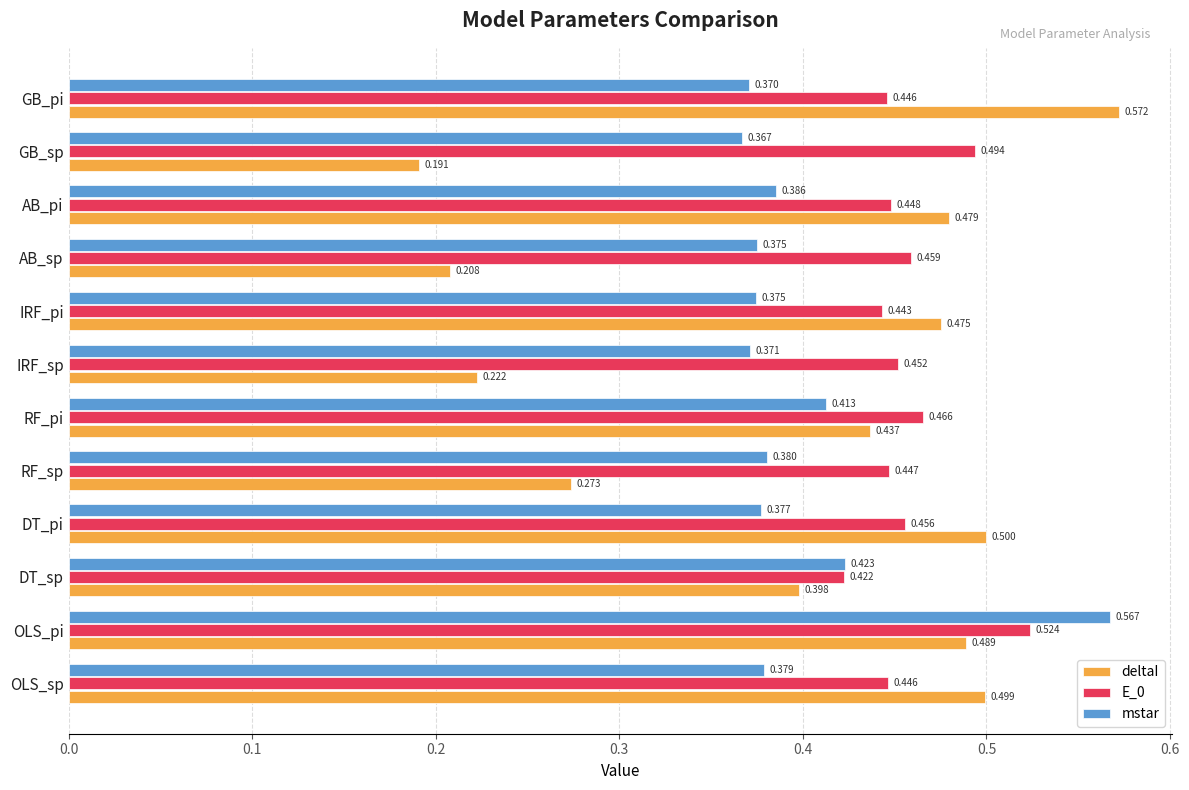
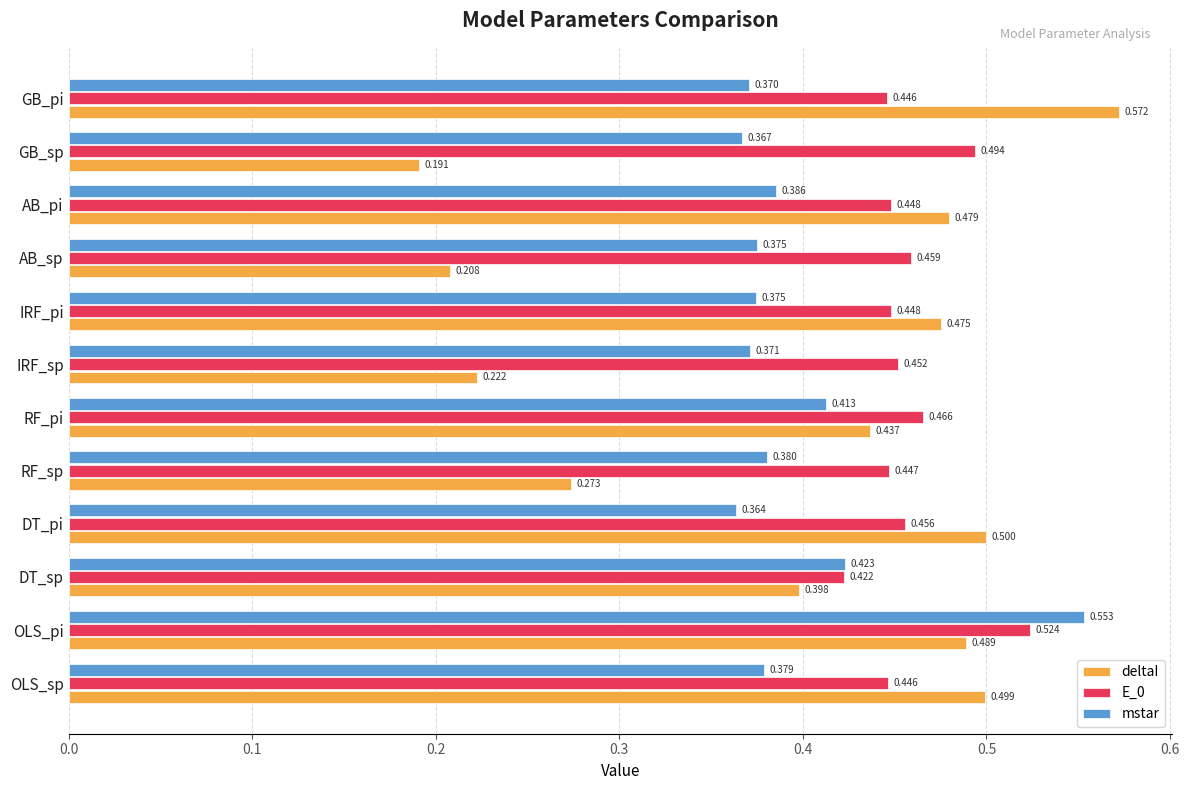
E_0, IRF_pi: 0.443 -> 0.448
mstar, DT_pi: 0.377 -> 0.364
mstar, OLS_pi: 0.567 -> 0.553
